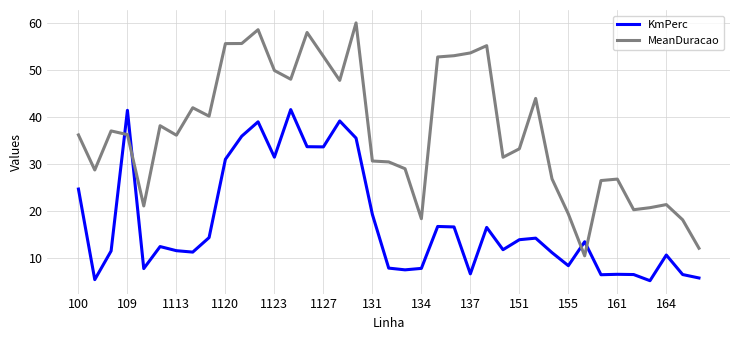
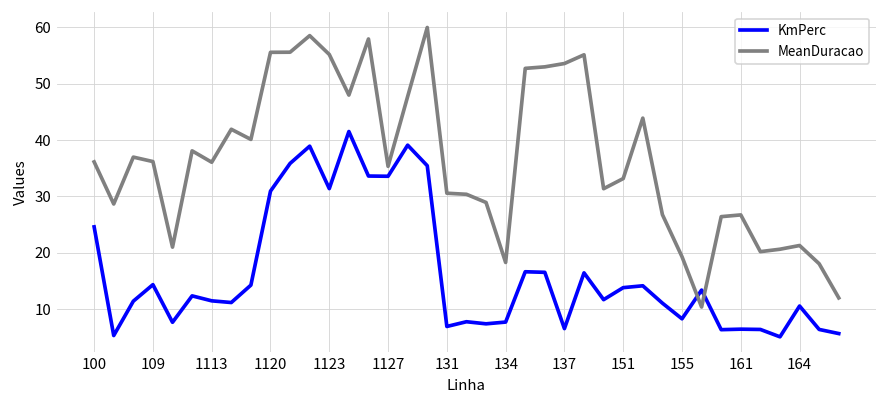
KmPerc, 109: 41 -> 14
MeanDuracao, 1123: 50 -> 55
MeanDuracao, 1127: 53 -> 35
KmPerc, 131: 19 -> 7
